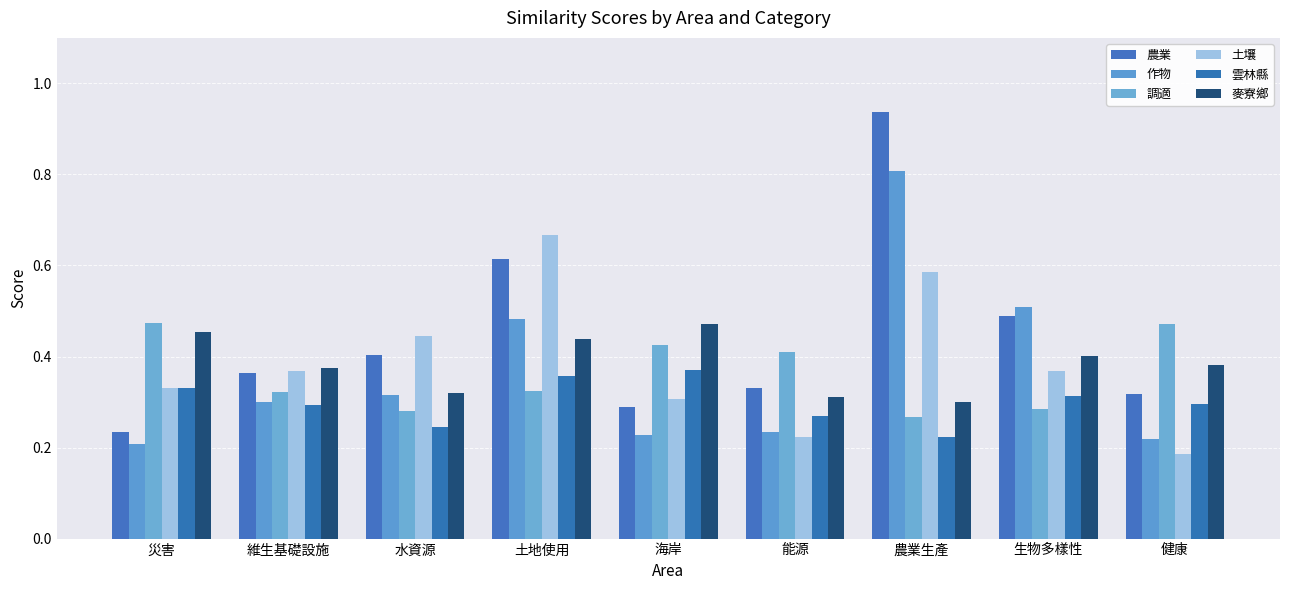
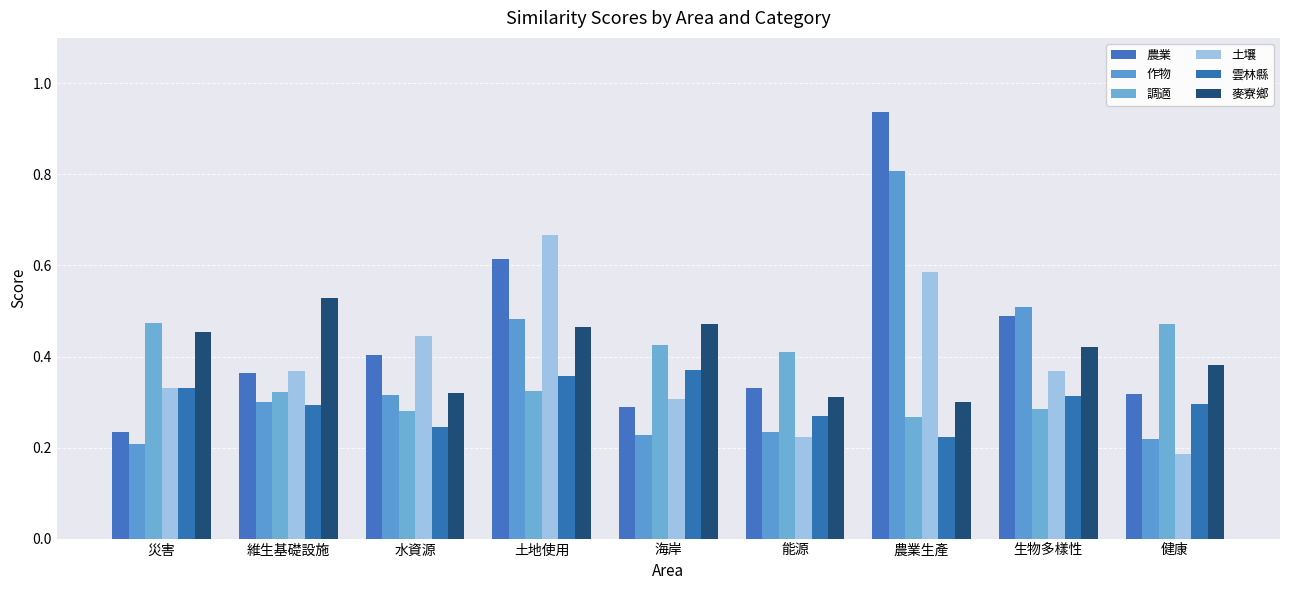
麥寮鄉, 維生基礎設施: 0.38 -> 0.53
麥寮鄉, 土地使用: 0.44 -> 0.46
麥寮鄉, 生物多樣性: 0.40 -> 0.42
